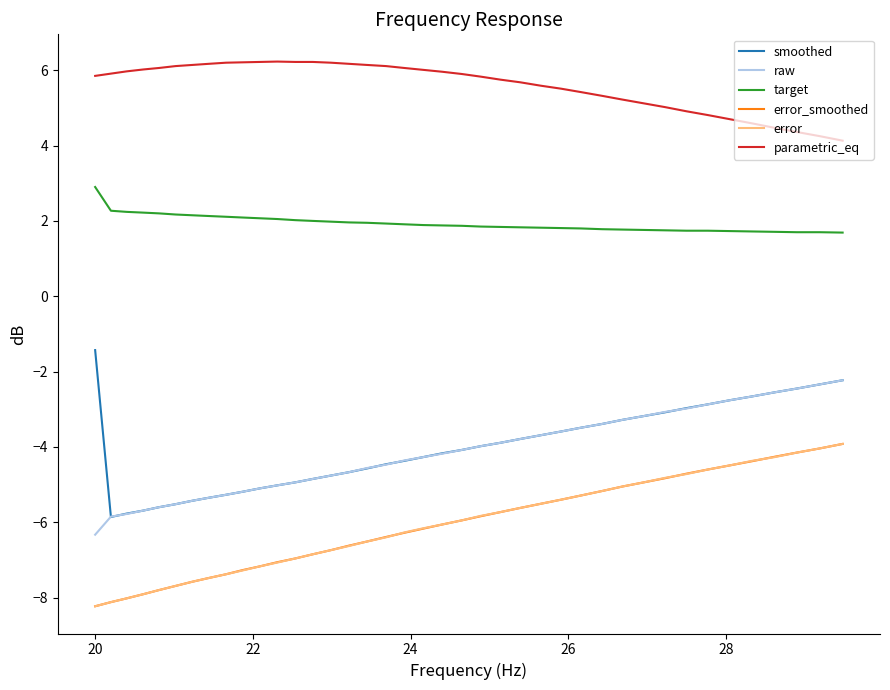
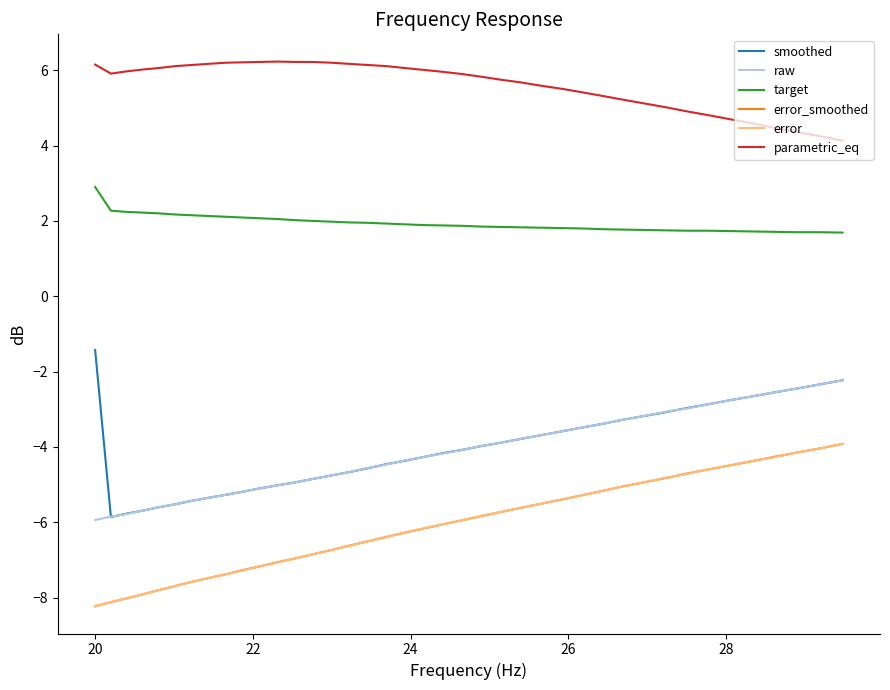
raw, 20: -6.3 -> -5.9
parametric_eq, 20: 5.9 -> 6.2
